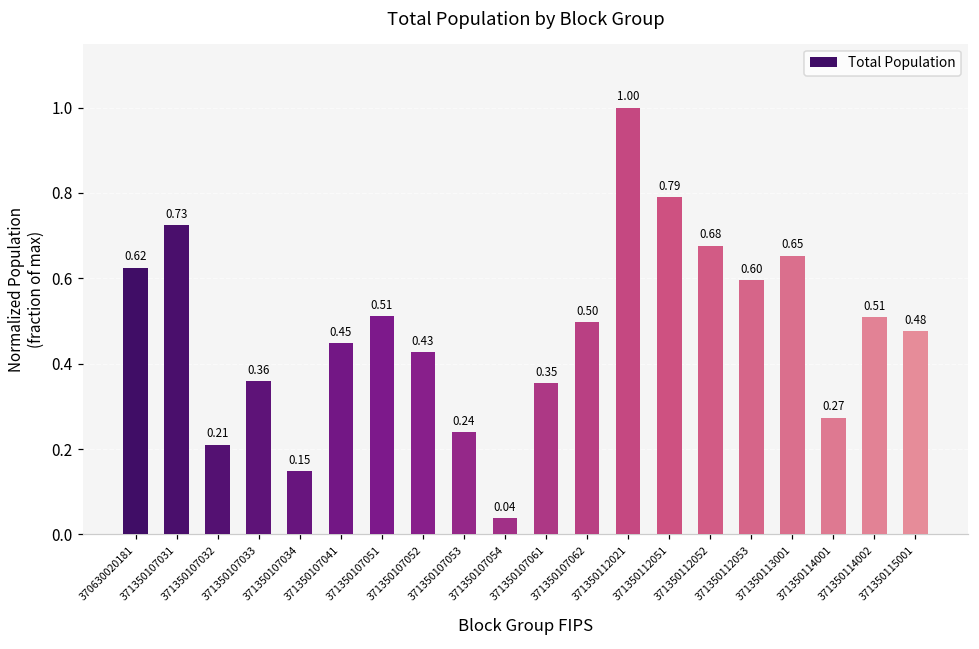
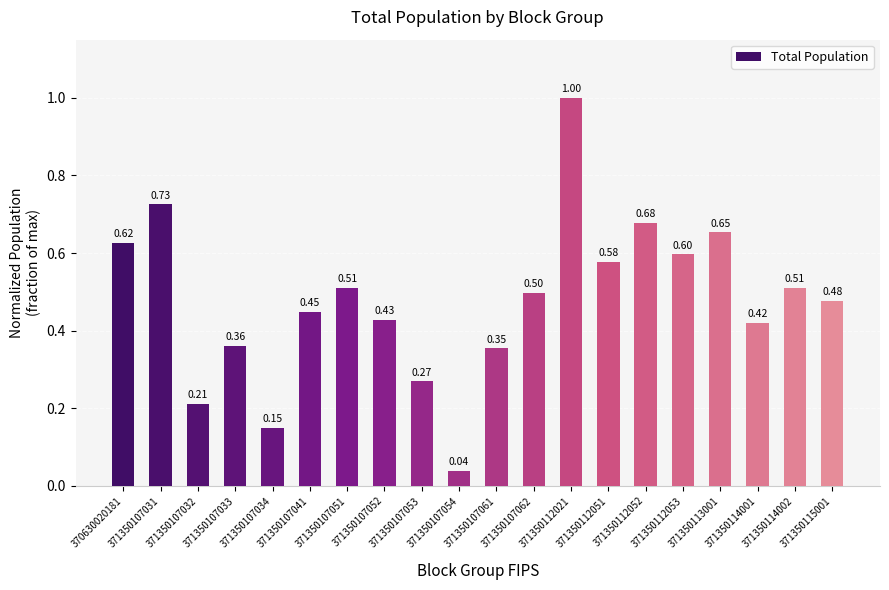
371350107053: 0.24 -> 0.27
371350112051: 0.79 -> 0.58
371350114001: 0.27 -> 0.42
